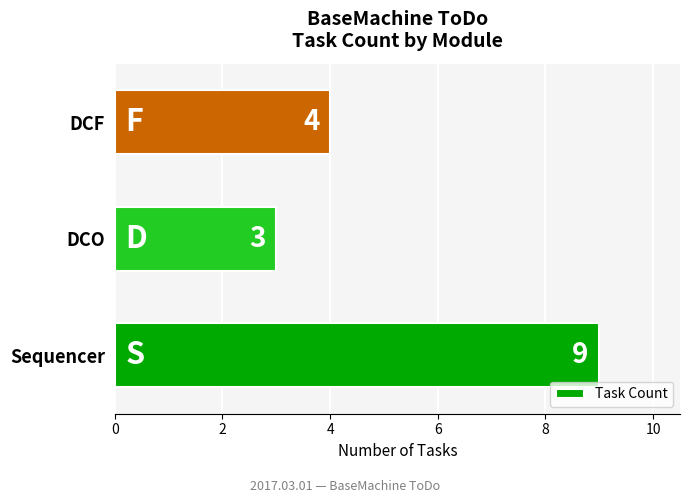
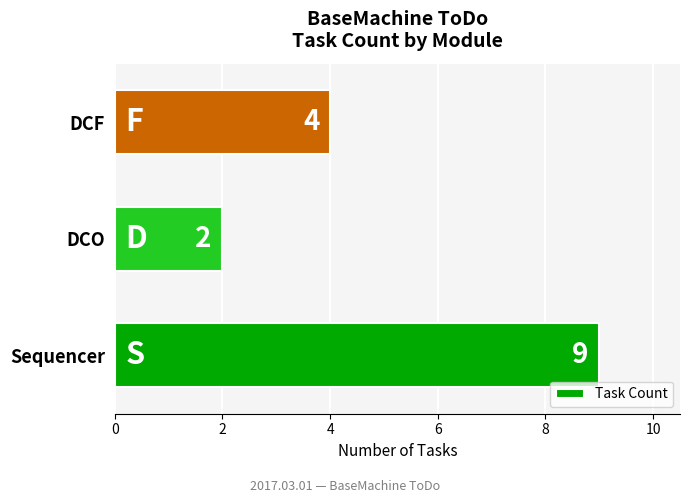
DCO: 3 -> 2
